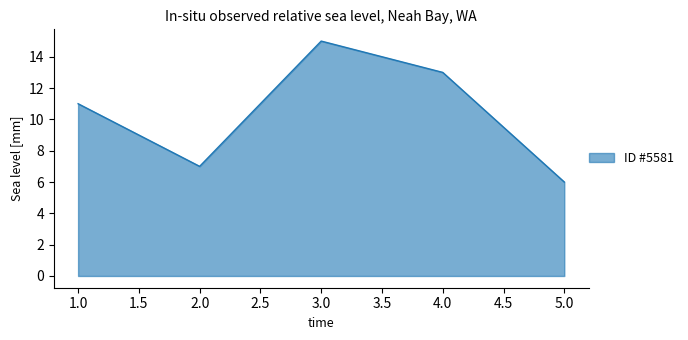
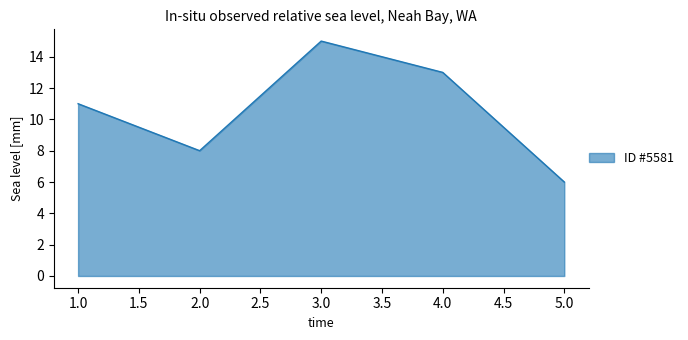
2.0: 7 -> 8
